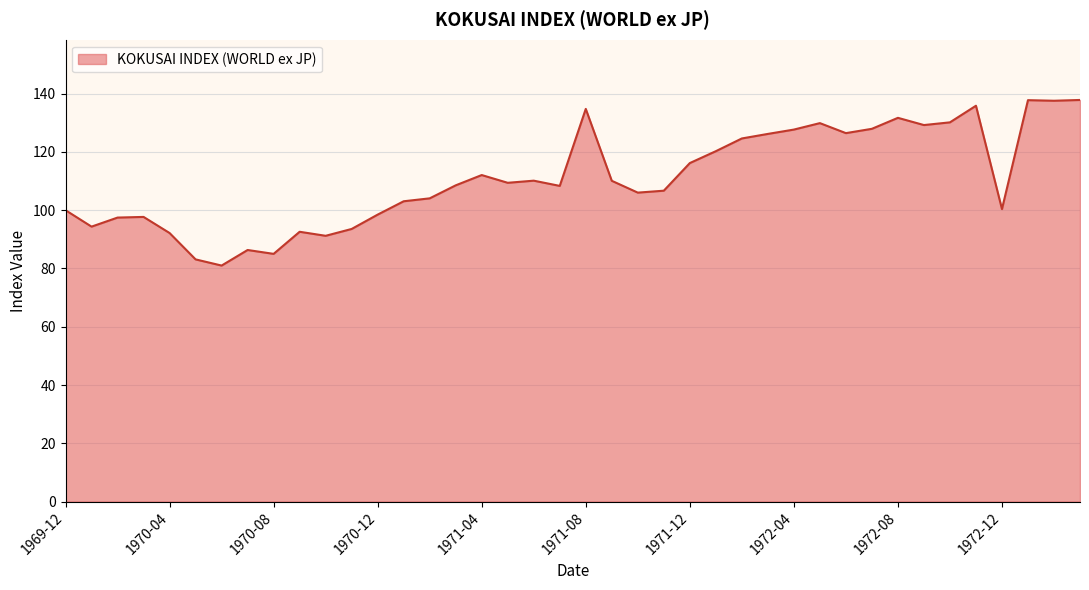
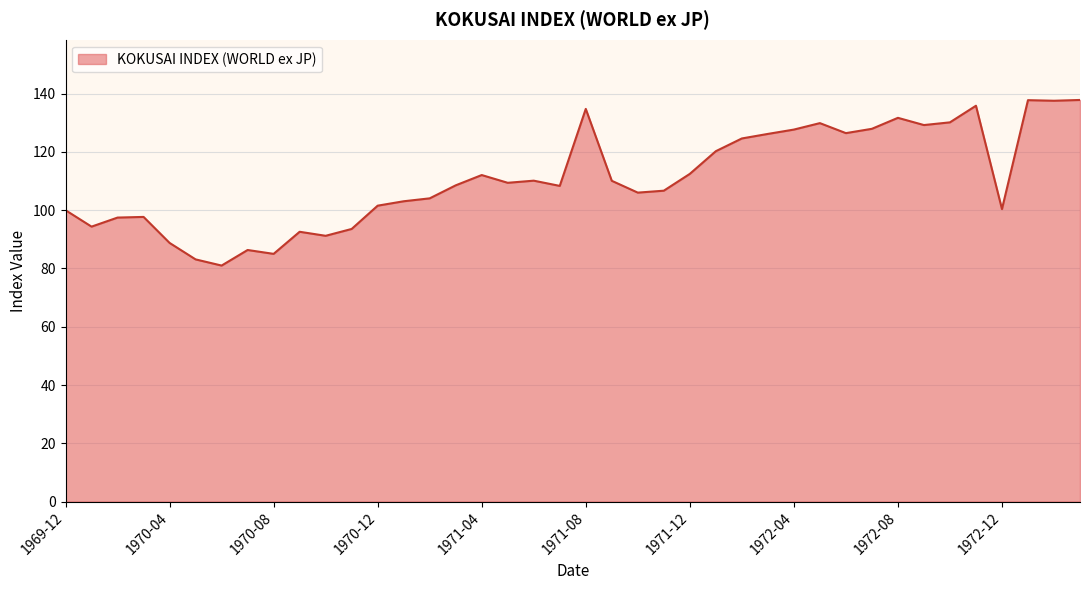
1970-04: 92 -> 89
1970-12: 98 -> 102
1971-12: 116 -> 112
